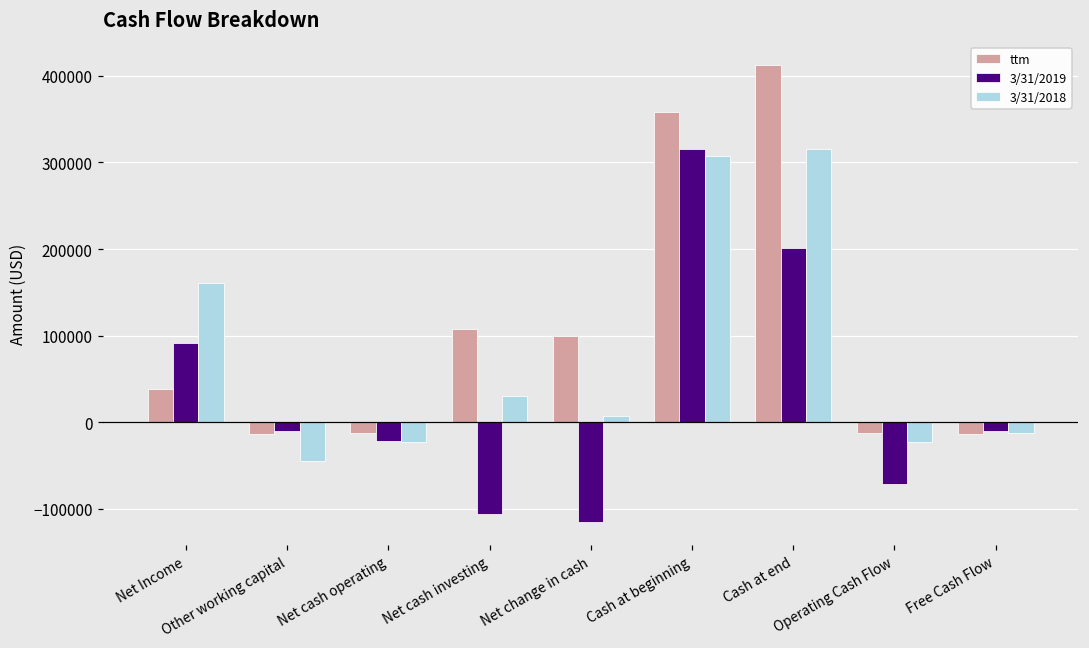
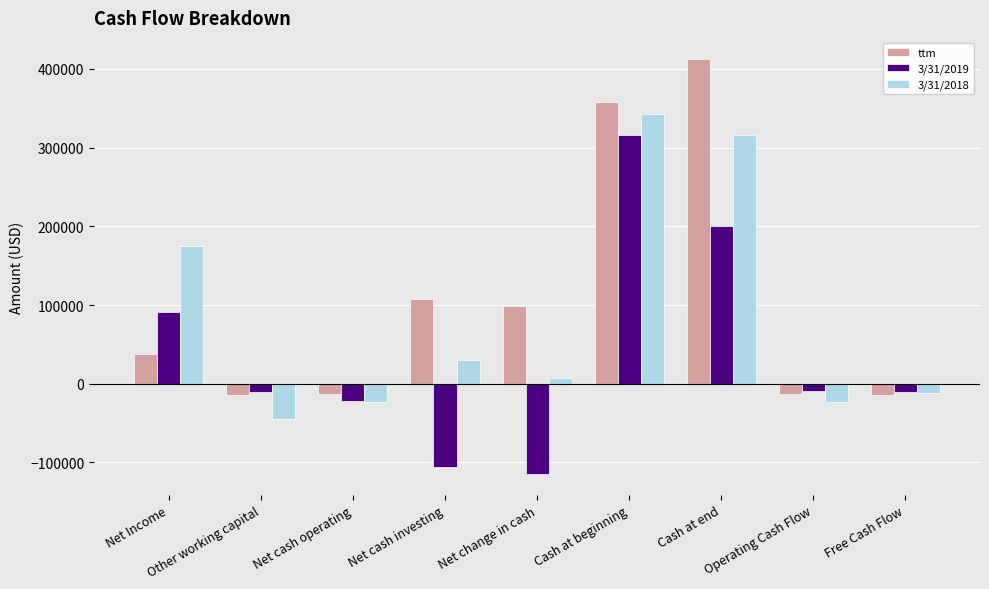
3/31/2018, Net Income: 160000 -> 180000
3/31/2018, Cash at beginning: 310000 -> 340000
3/31/2019, Operating Cash Flow: -70000 -> -10000
